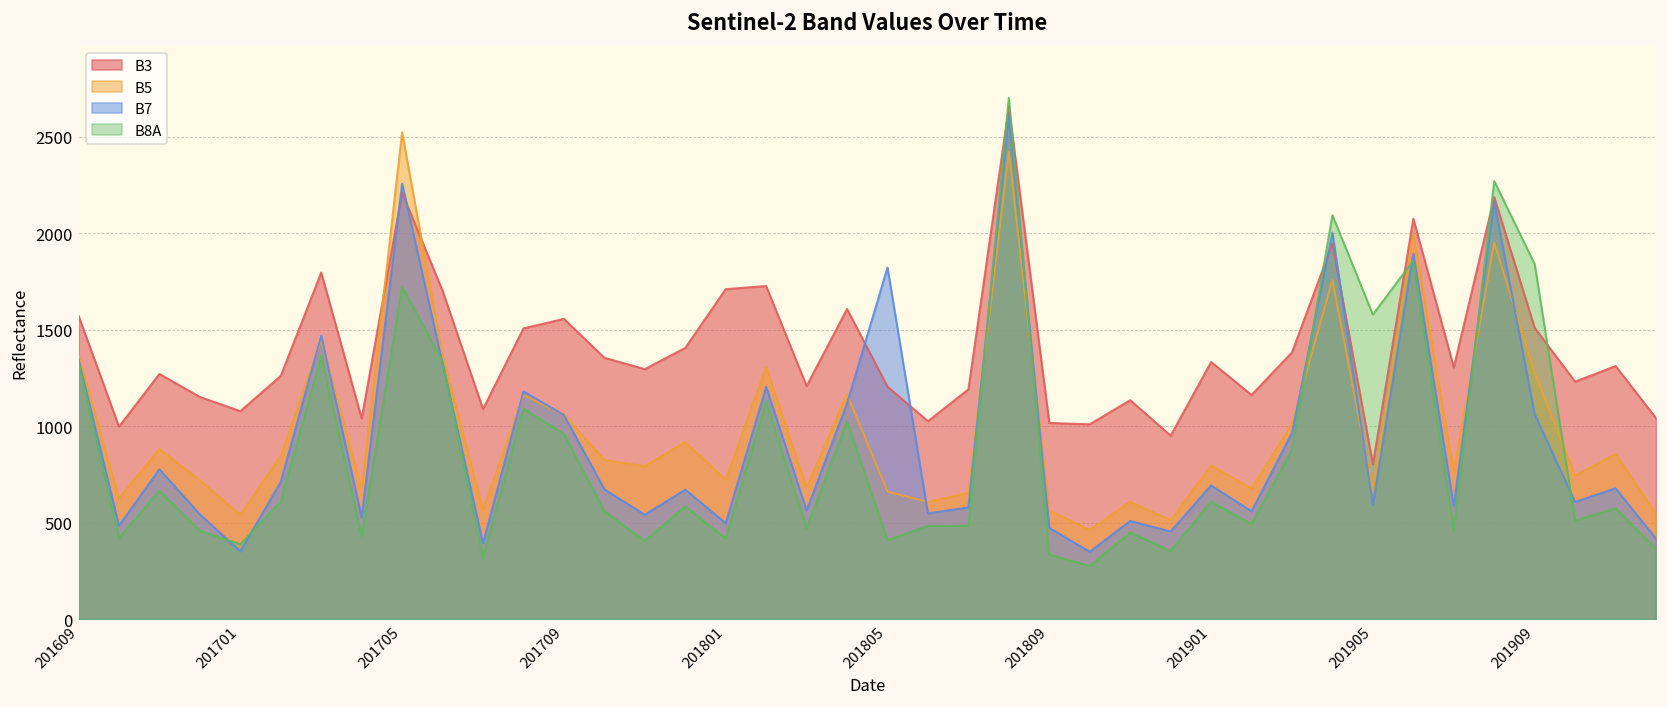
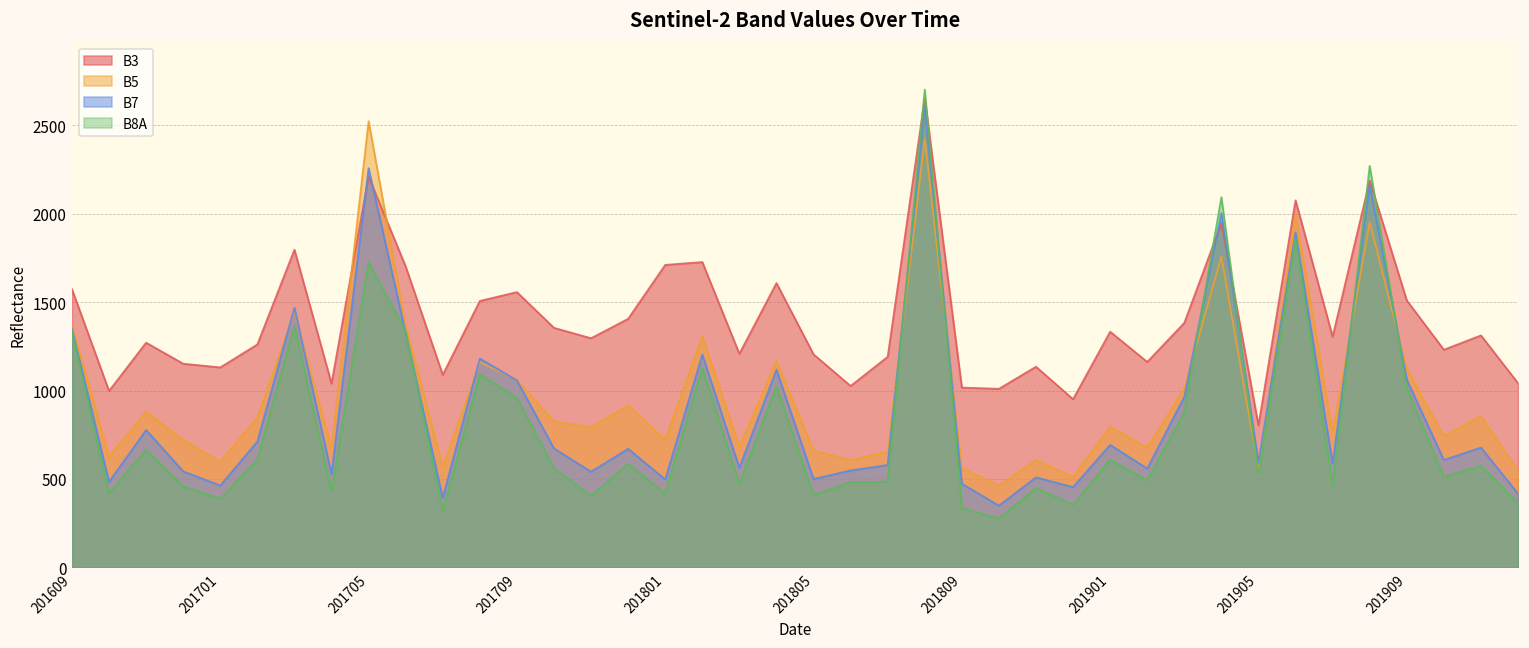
B3, 201701: 1080 -> 1130
B5, 201701: 540 -> 600
B7, 201701: 350 -> 460
B7, 201805: 1820 -> 500
B5, 201905: 670 -> 550
B8A, 201905: 1580 -> 530
B5, 201909: 1280 -> 1120
B8A, 201909: 1840 -> 1010
